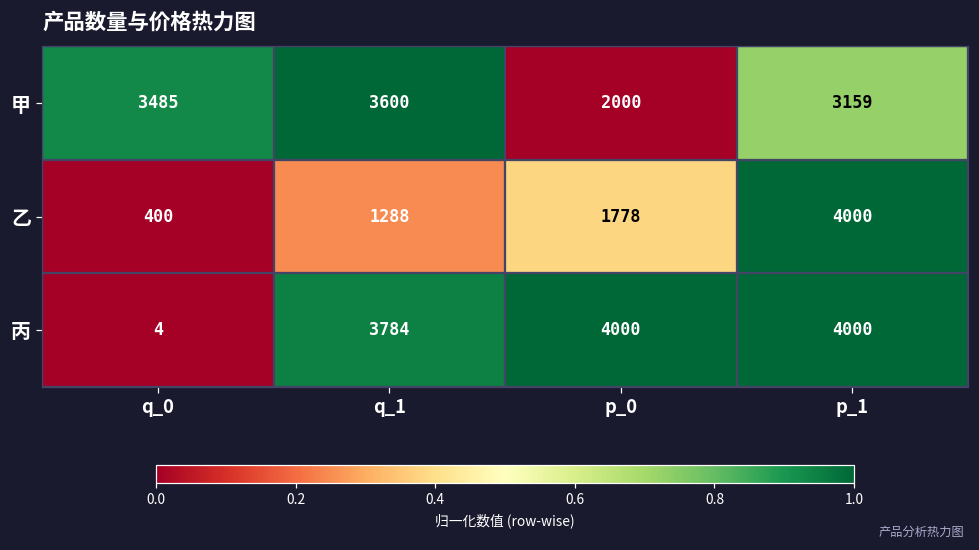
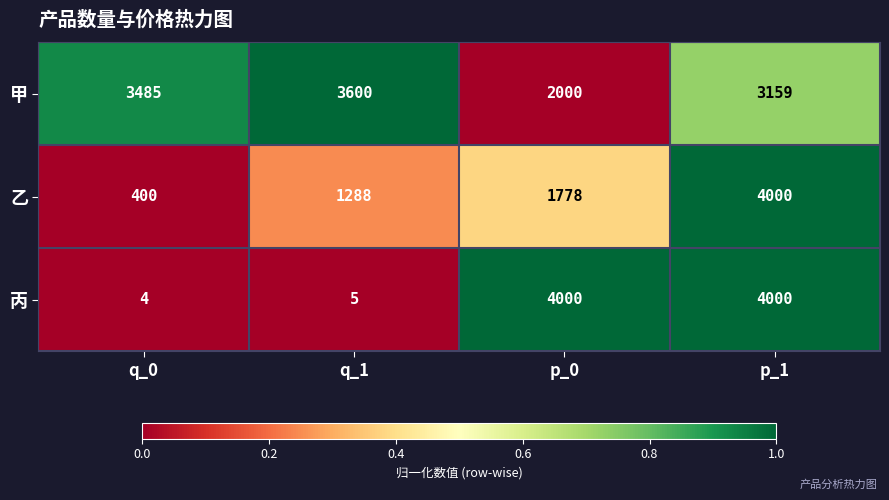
丙, q_1: 3784 -> 5
